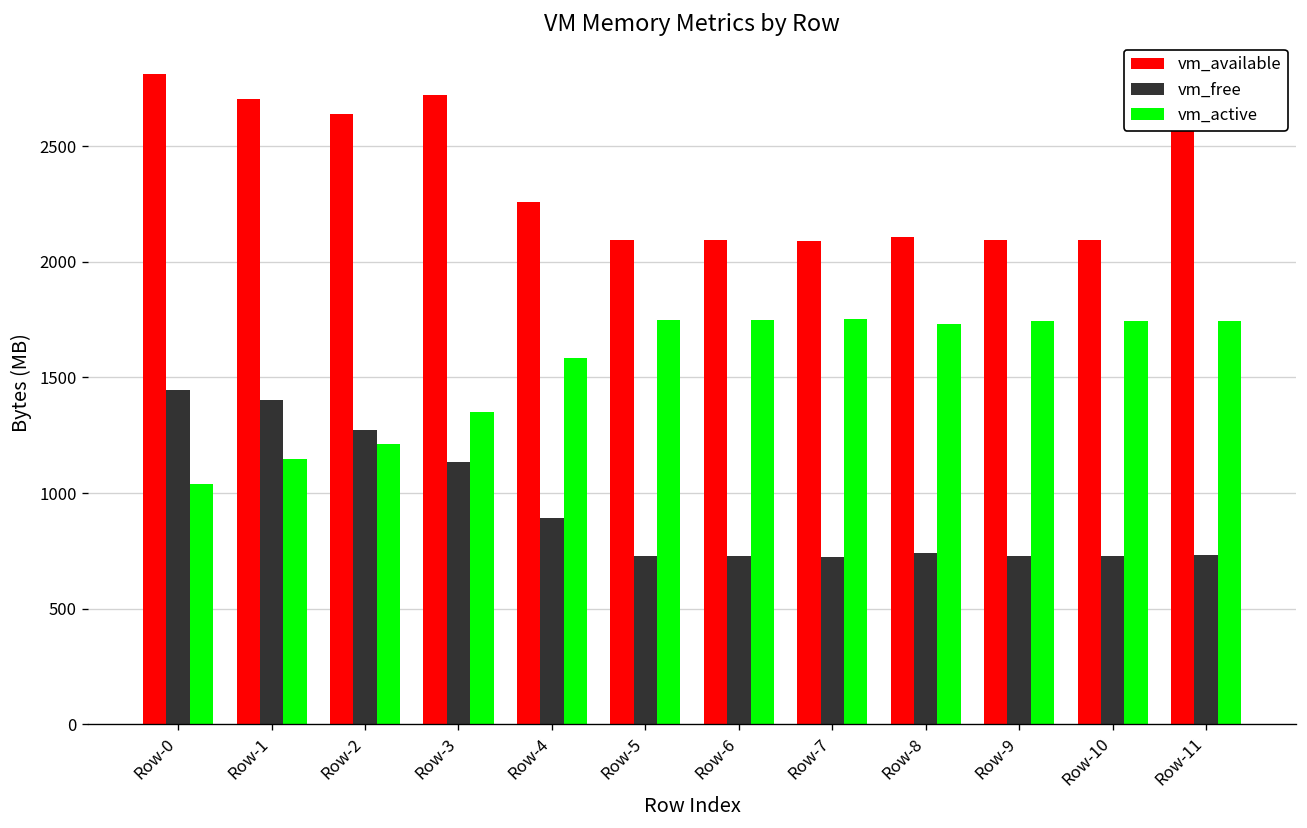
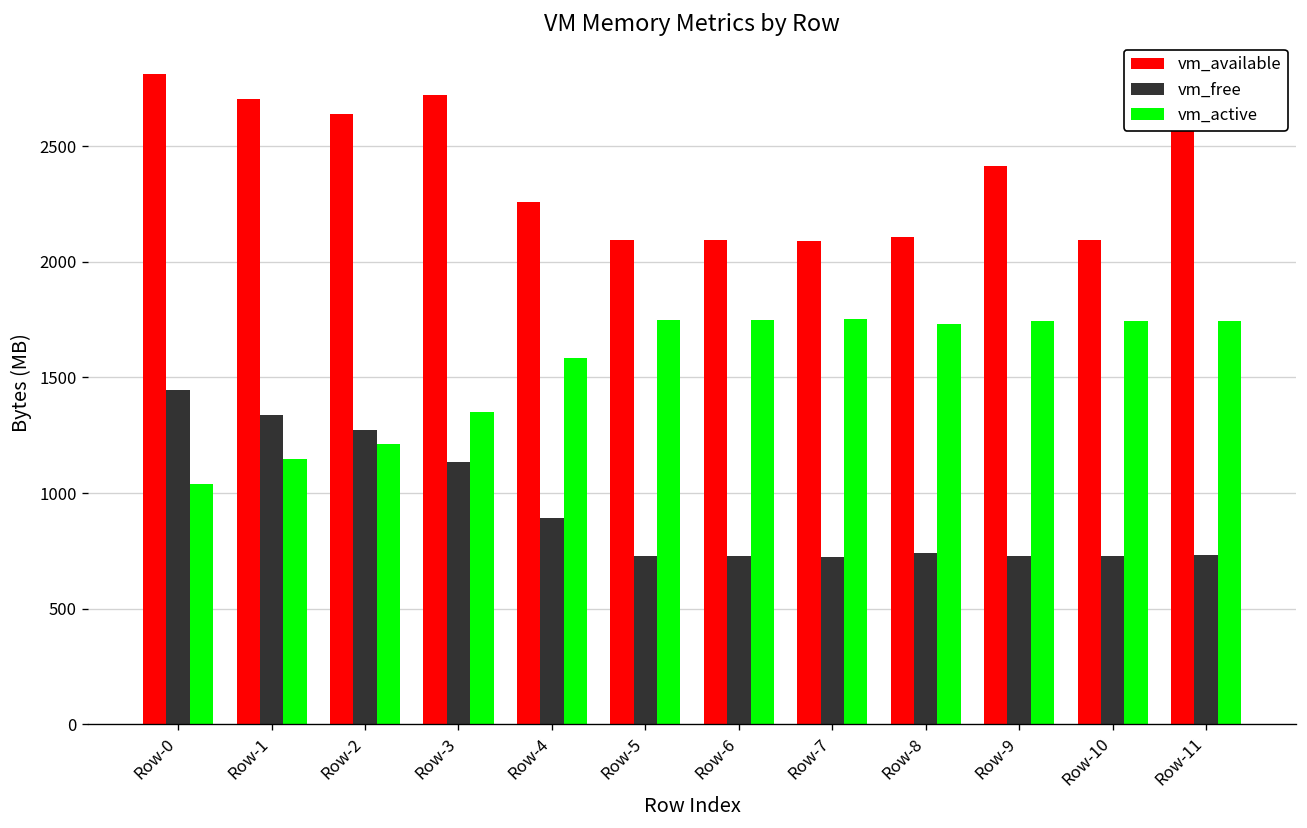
vm_free, Row-1: 1400 -> 1340
vm_available, Row-9: 2100 -> 2410
